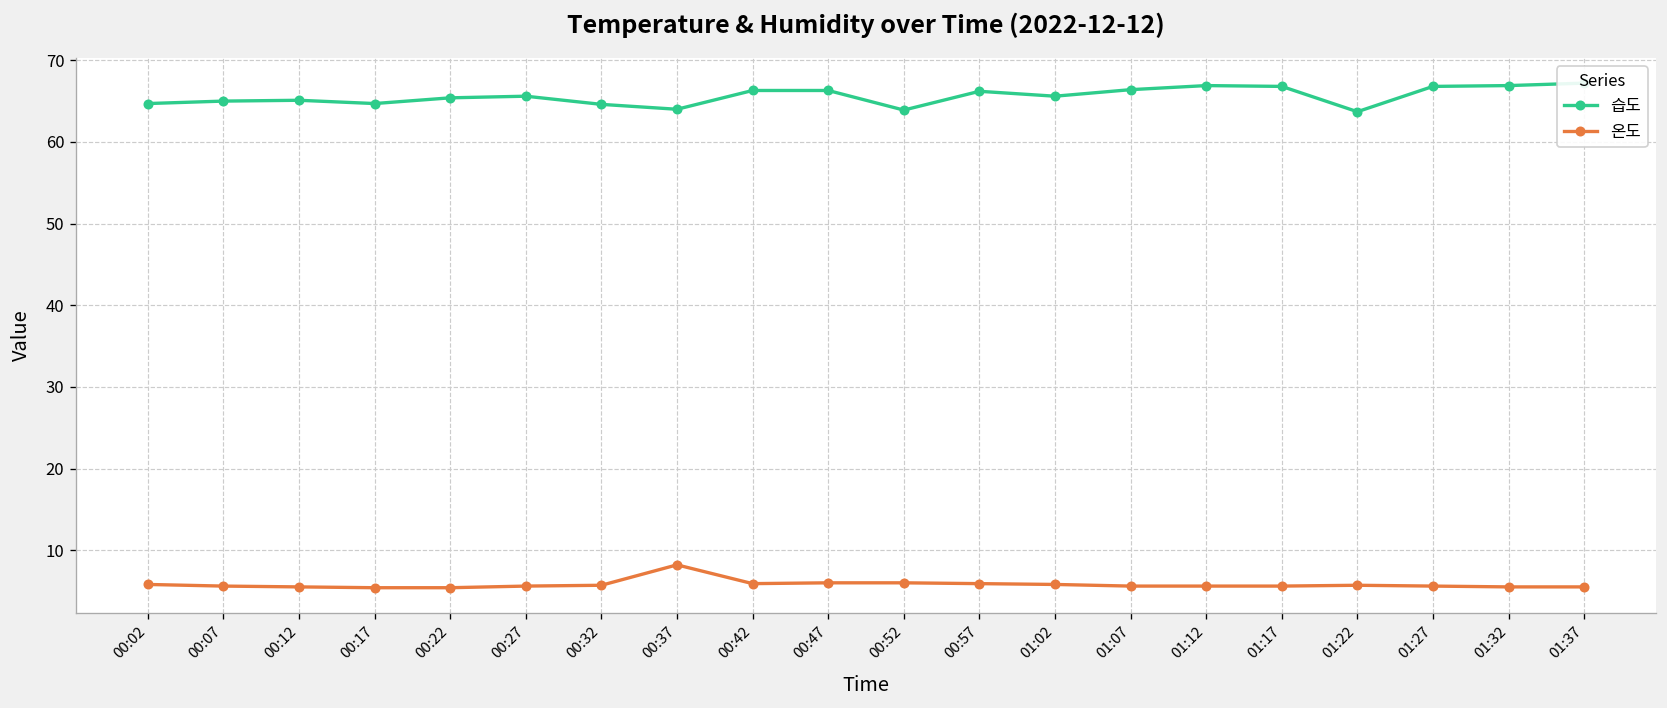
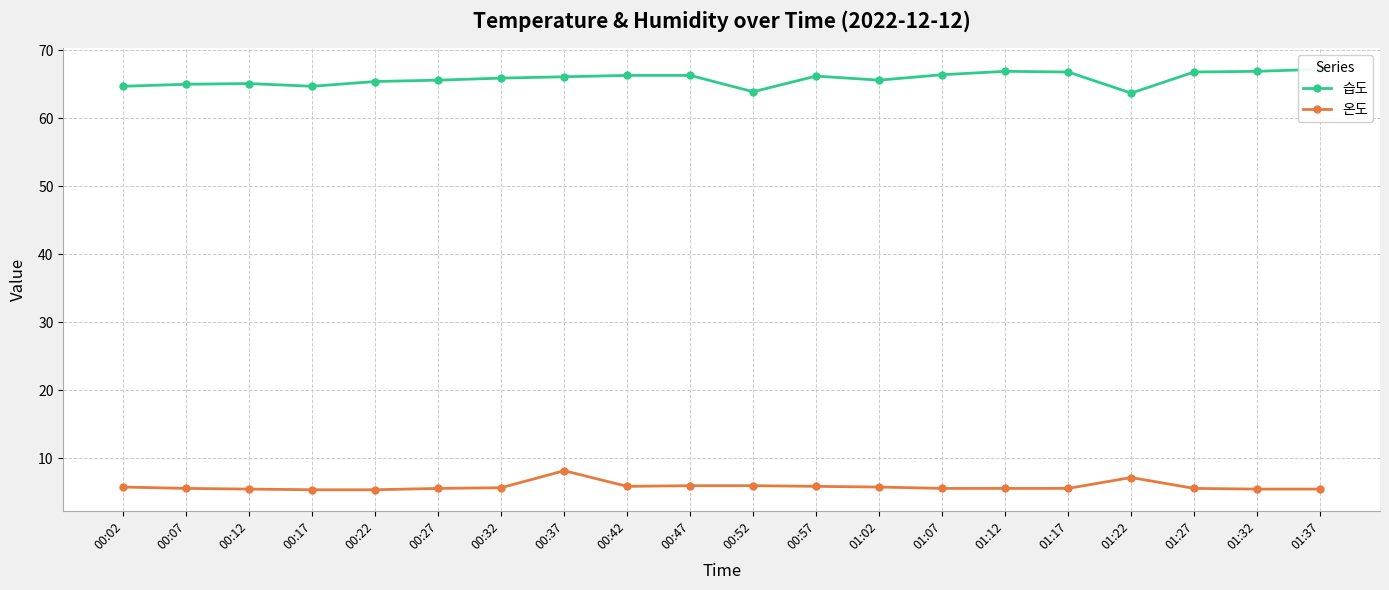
습도, 00:32: 65 -> 66
습도, 00:37: 64 -> 66
온도, 01:22: 6 -> 7
